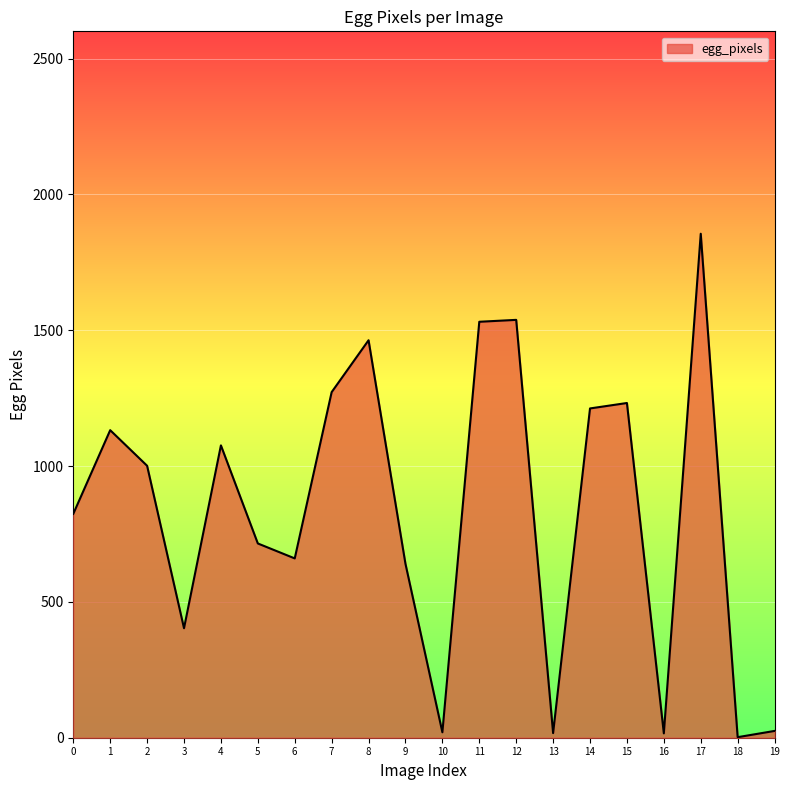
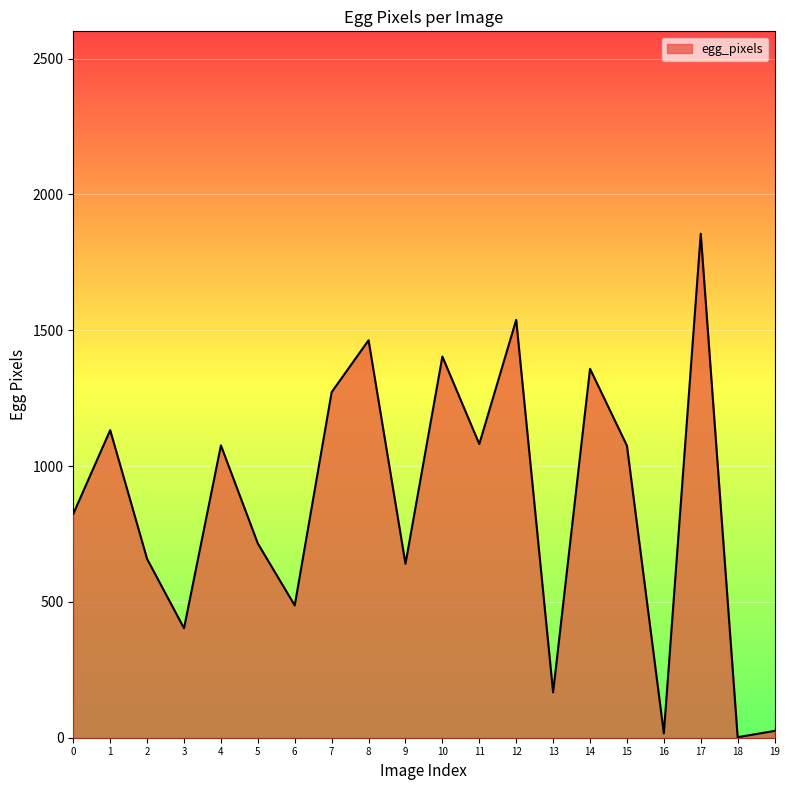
2: 1000 -> 660
6: 660 -> 490
10: 20 -> 1400
11: 1530 -> 1080
13: 20 -> 170
14: 1210 -> 1360
15: 1230 -> 1080
